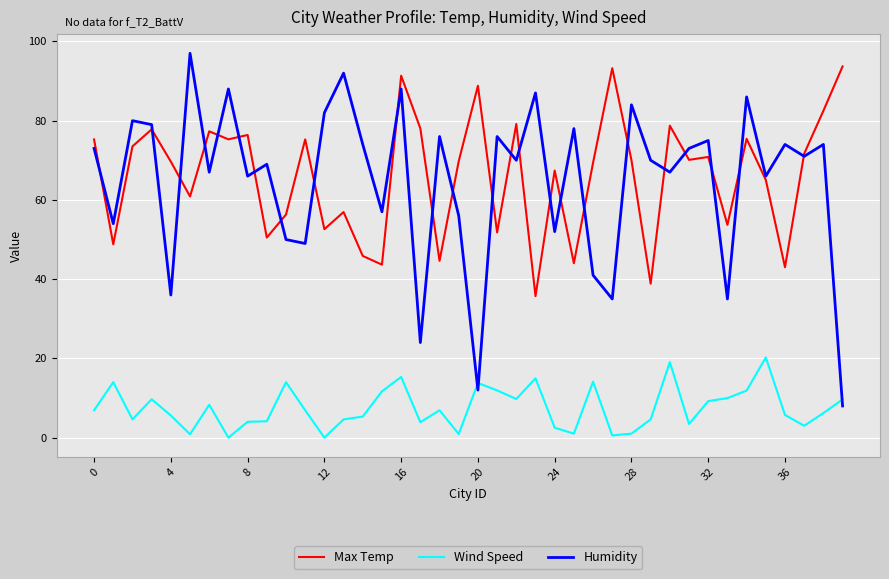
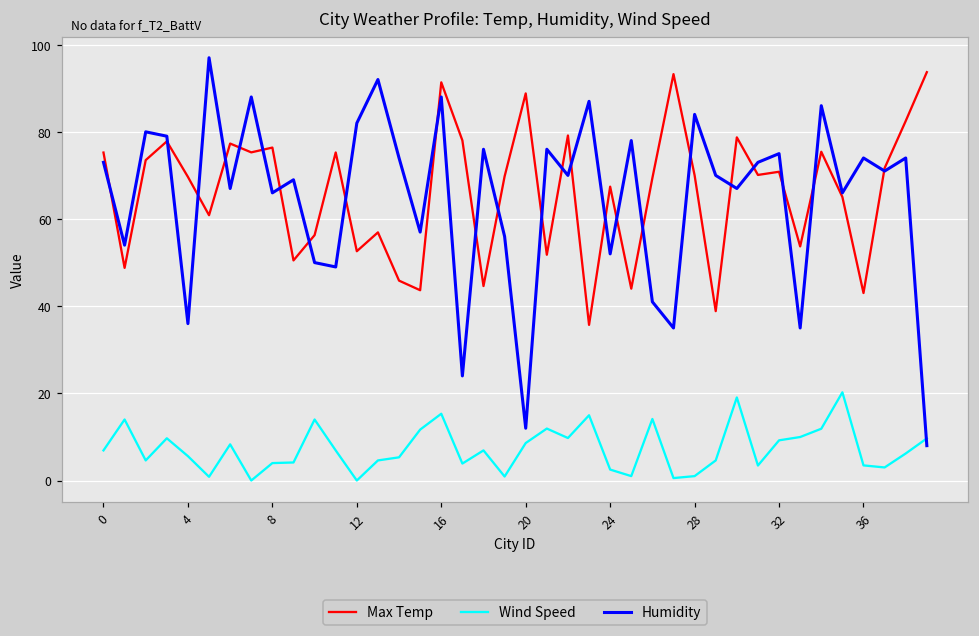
Wind Speed, 20: 14 -> 9
Wind Speed, 36: 6 -> 3
